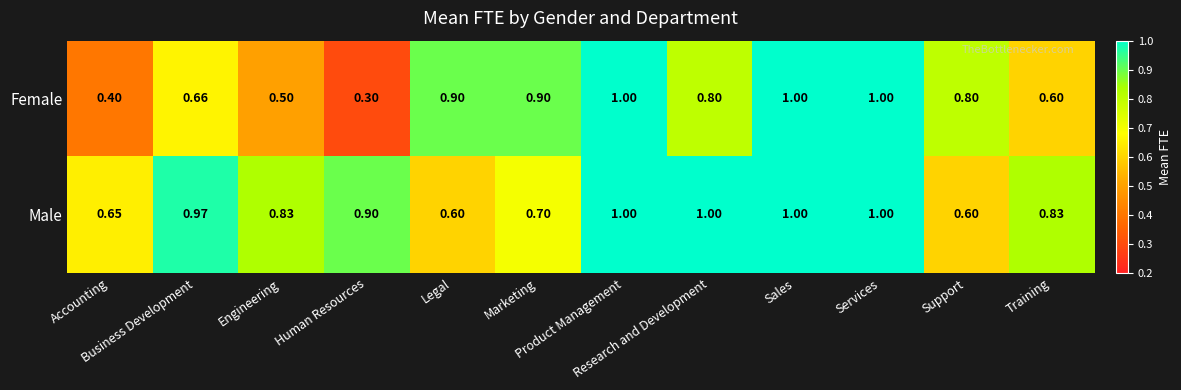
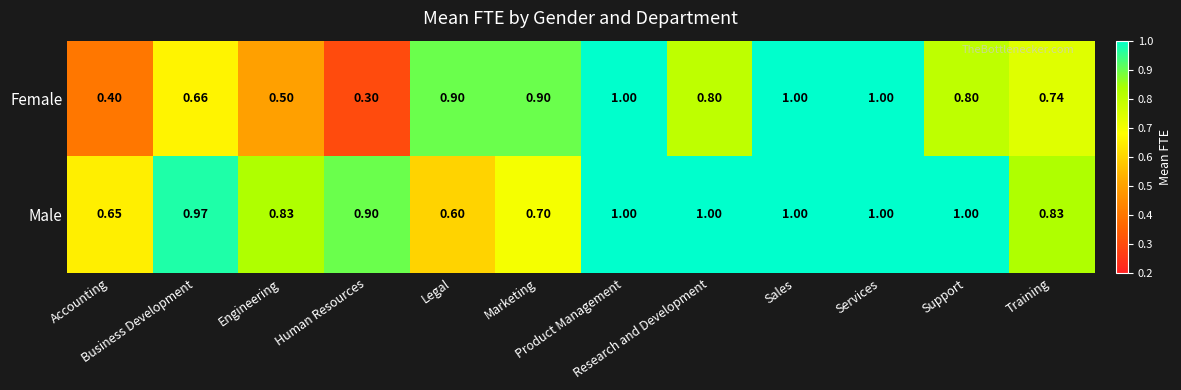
Female, Training: 0.60 -> 0.74
Male, Support: 0.60 -> 1.00
